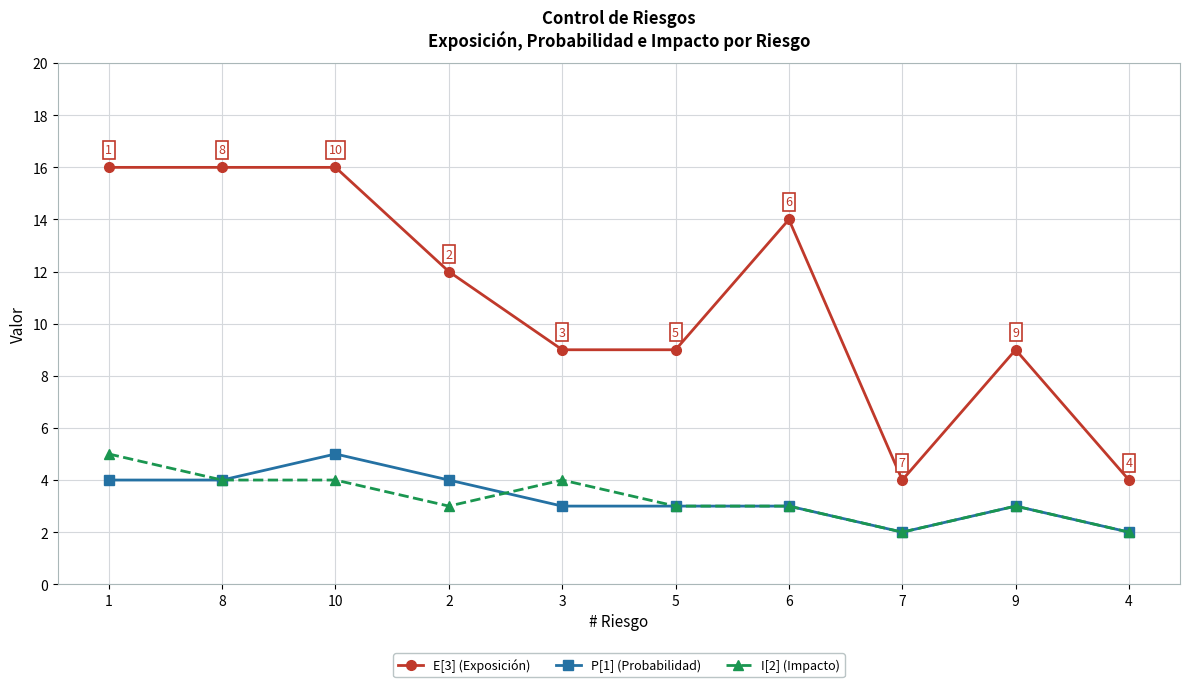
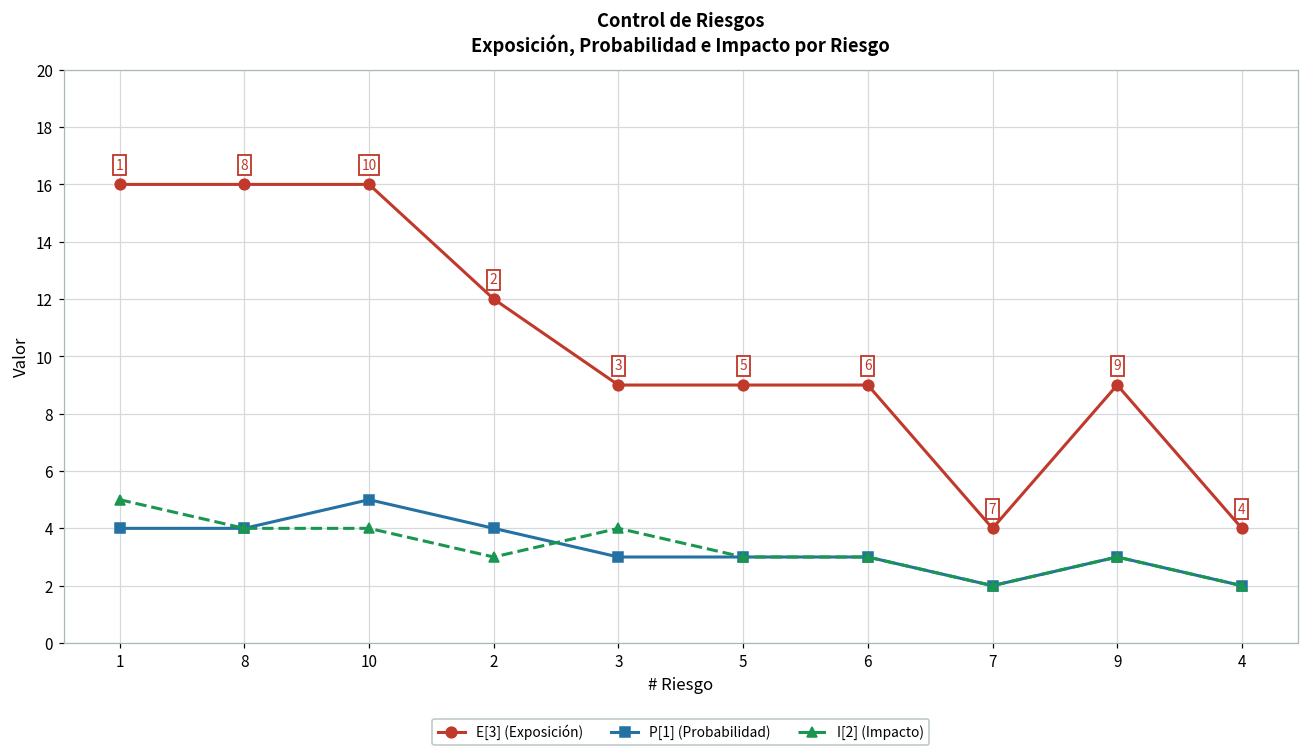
E[3] (Exposición), 6: 14 -> 9
